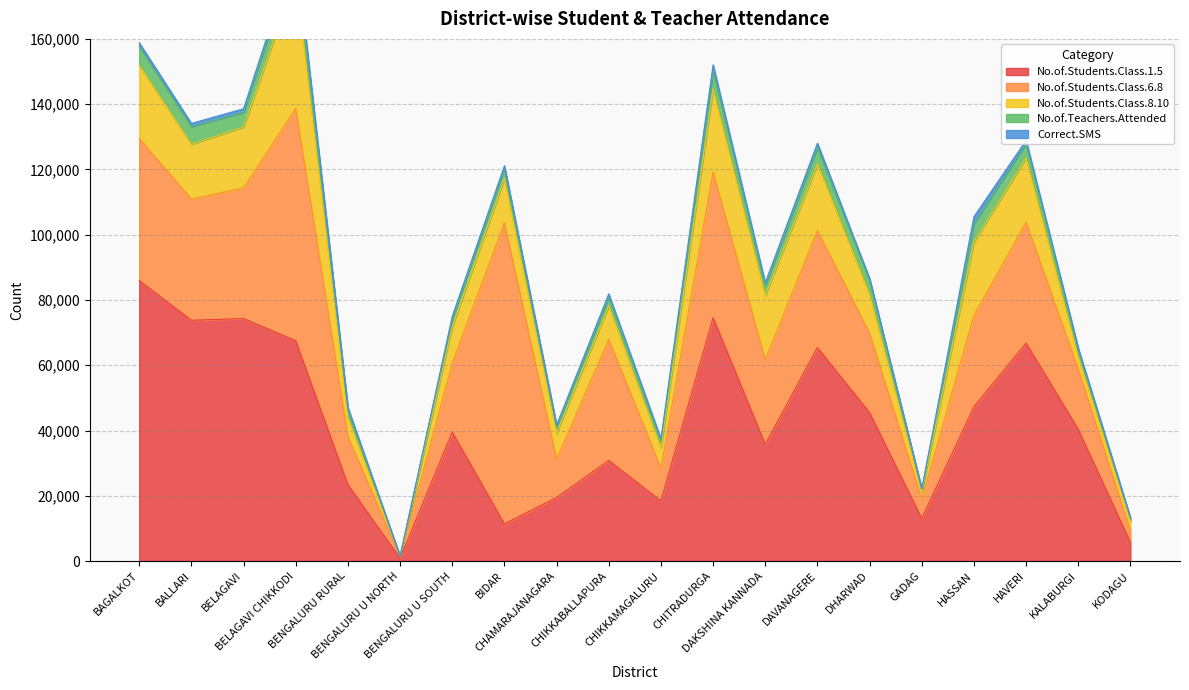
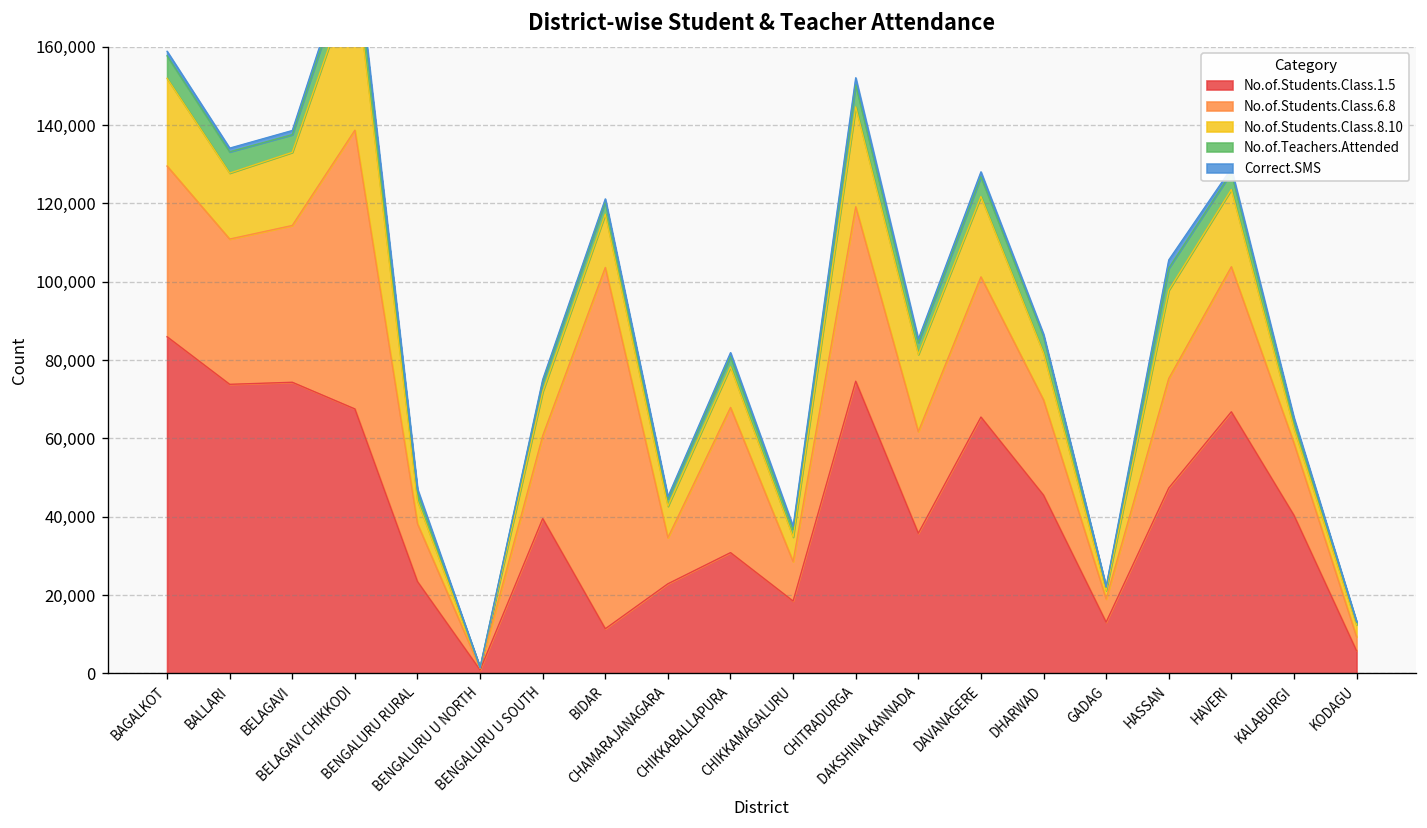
No.of.Students.Class.1.5, CHAMARAJANAGARA: 19,000 -> 23,000
